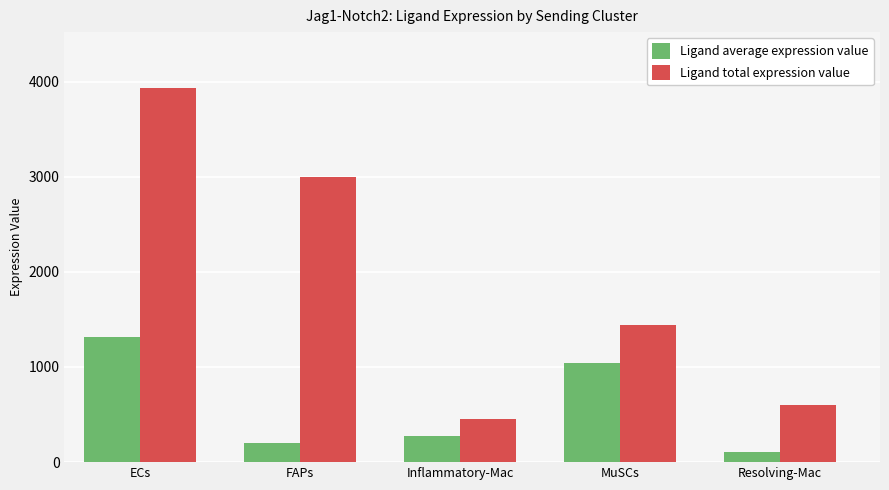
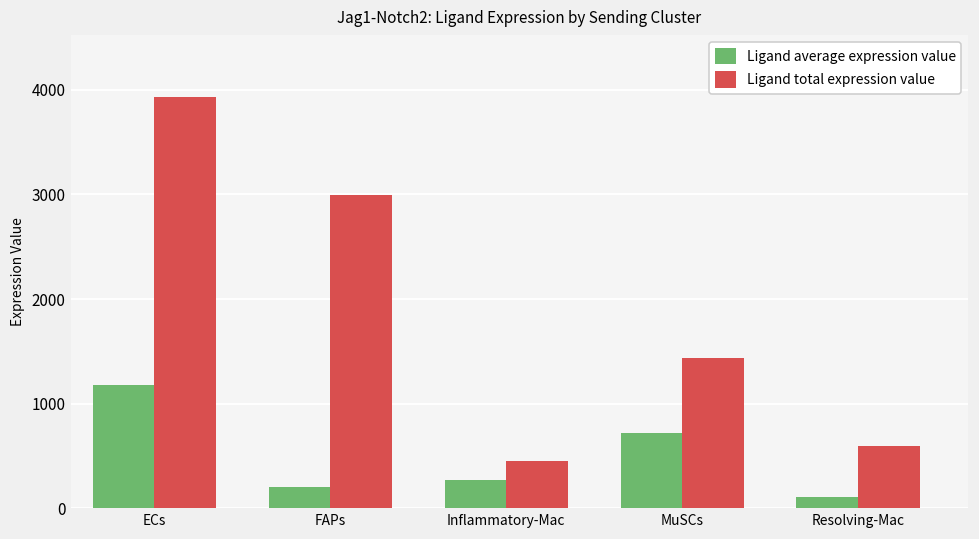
Ligand average expression value, ECs: 1300 -> 1200
Ligand average expression value, MuSCs: 1000 -> 700
